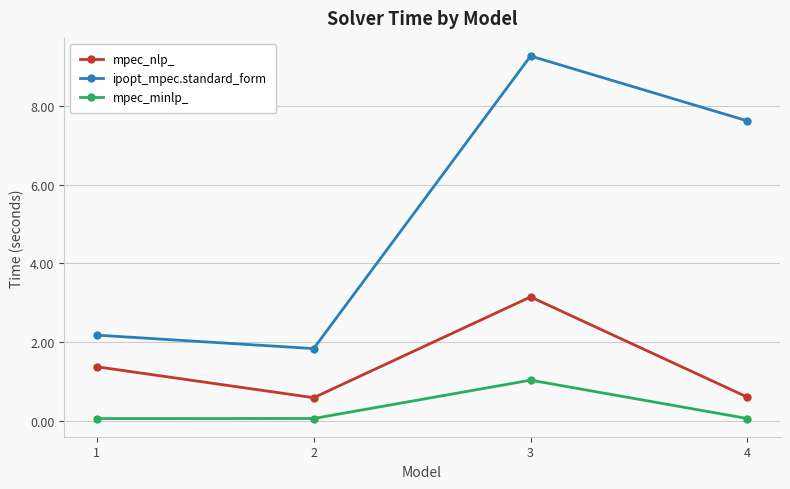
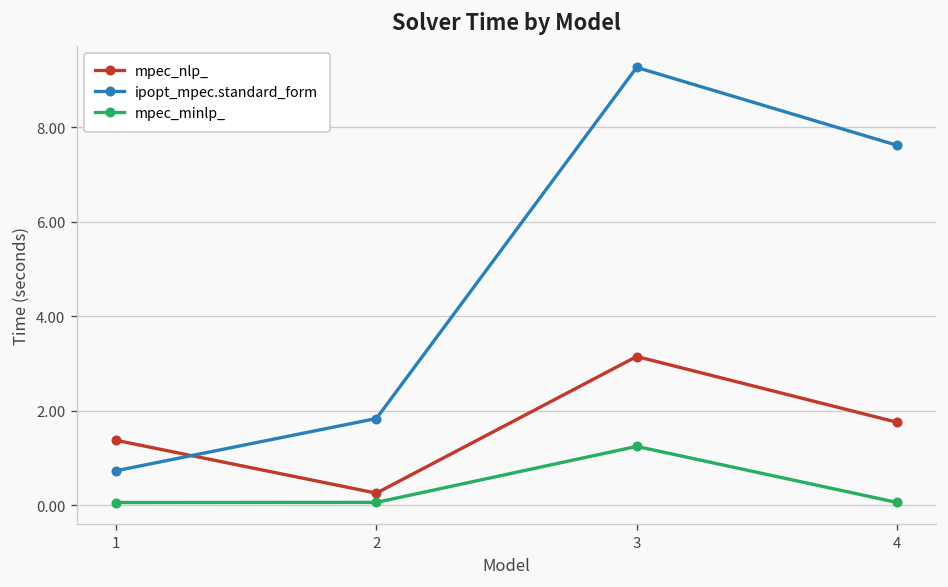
ipopt_mpec.standard_form, 1: 2.2 -> 0.7
mpec_nlp_, 2: 0.6 -> 0.3
mpec_minlp_, 3: 1.0 -> 1.2
mpec_nlp_, 4: 0.6 -> 1.8
